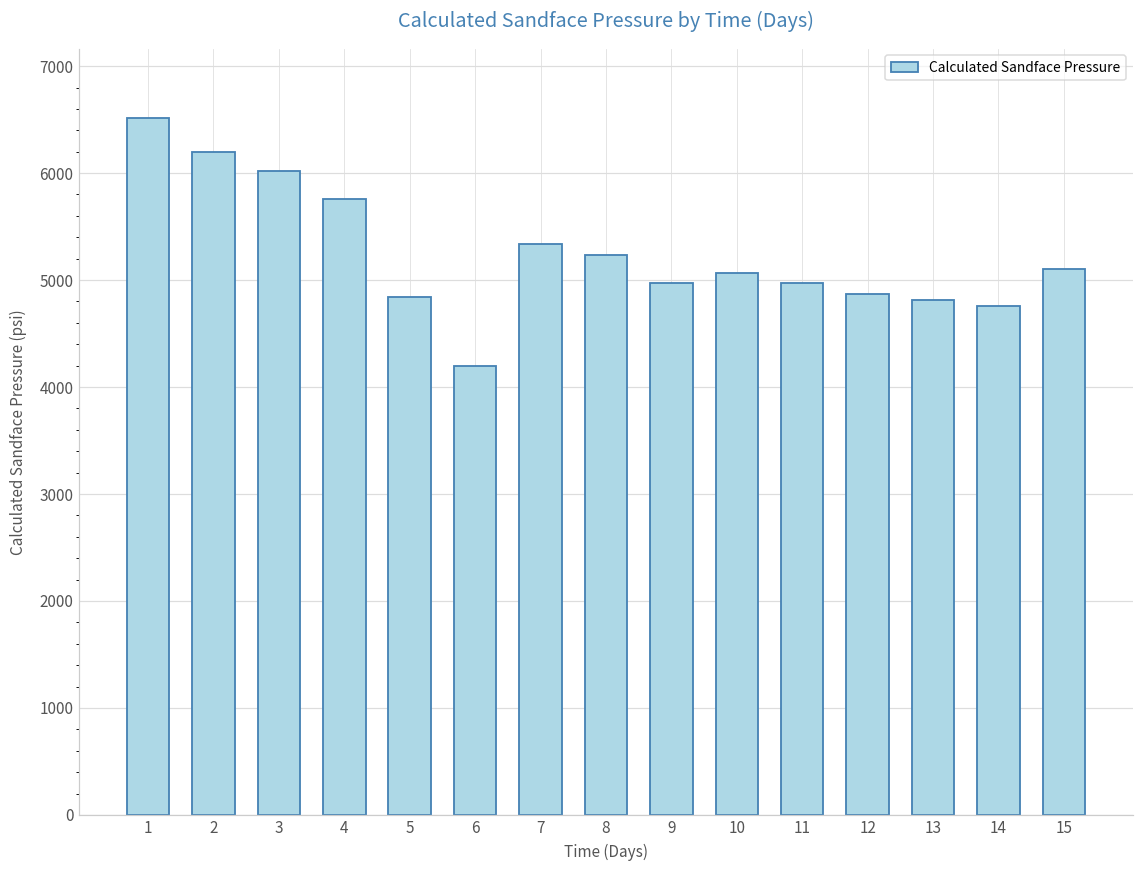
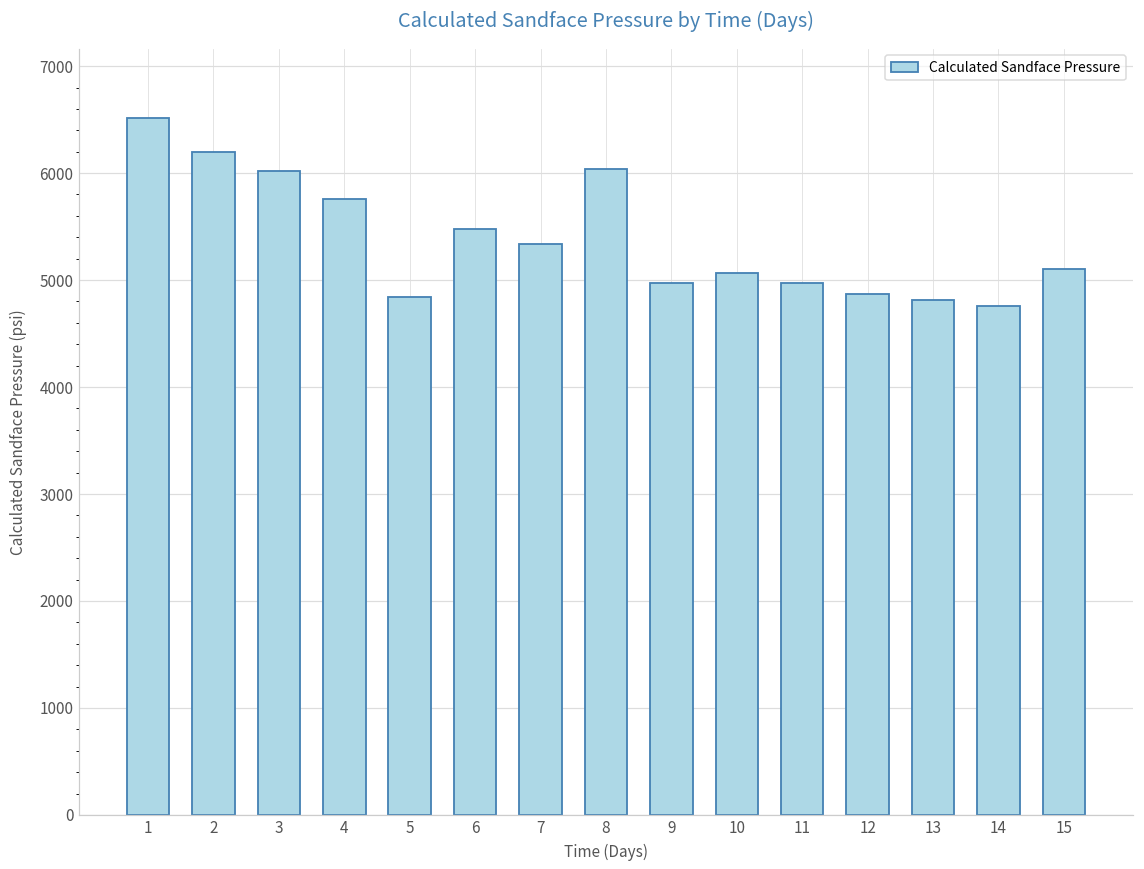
6: 4200 -> 5500
8: 5200 -> 6000
